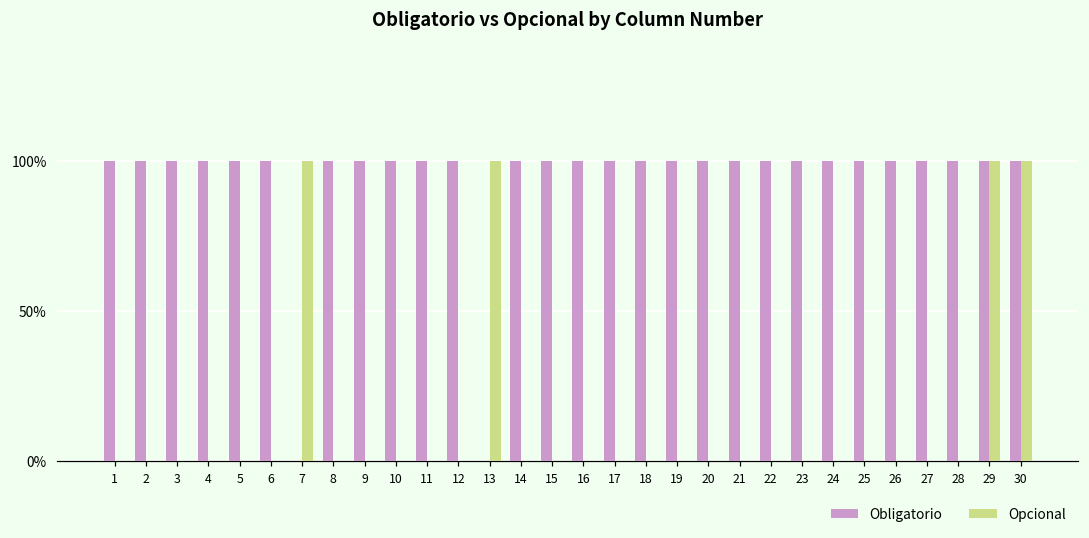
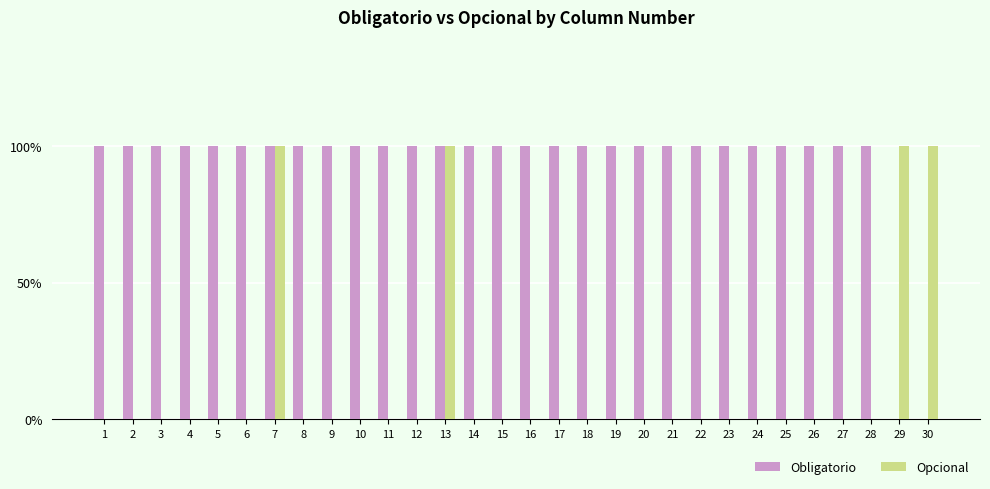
Obligatorio, 7: 0% -> 100%
Obligatorio, 13: 0% -> 100%
Obligatorio, 29: 100% -> 0%
Obligatorio, 30: 100% -> 0%
